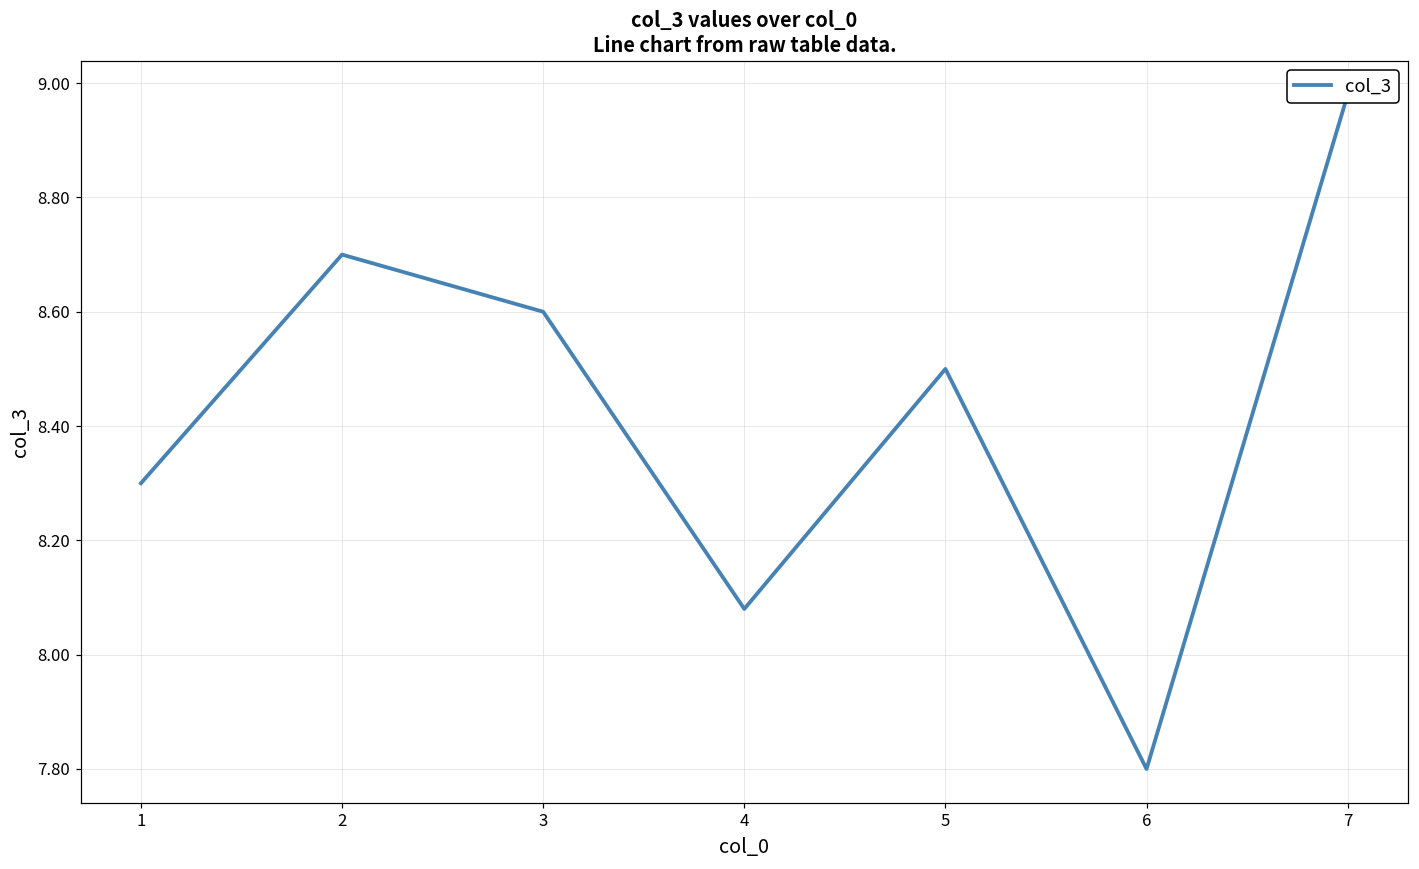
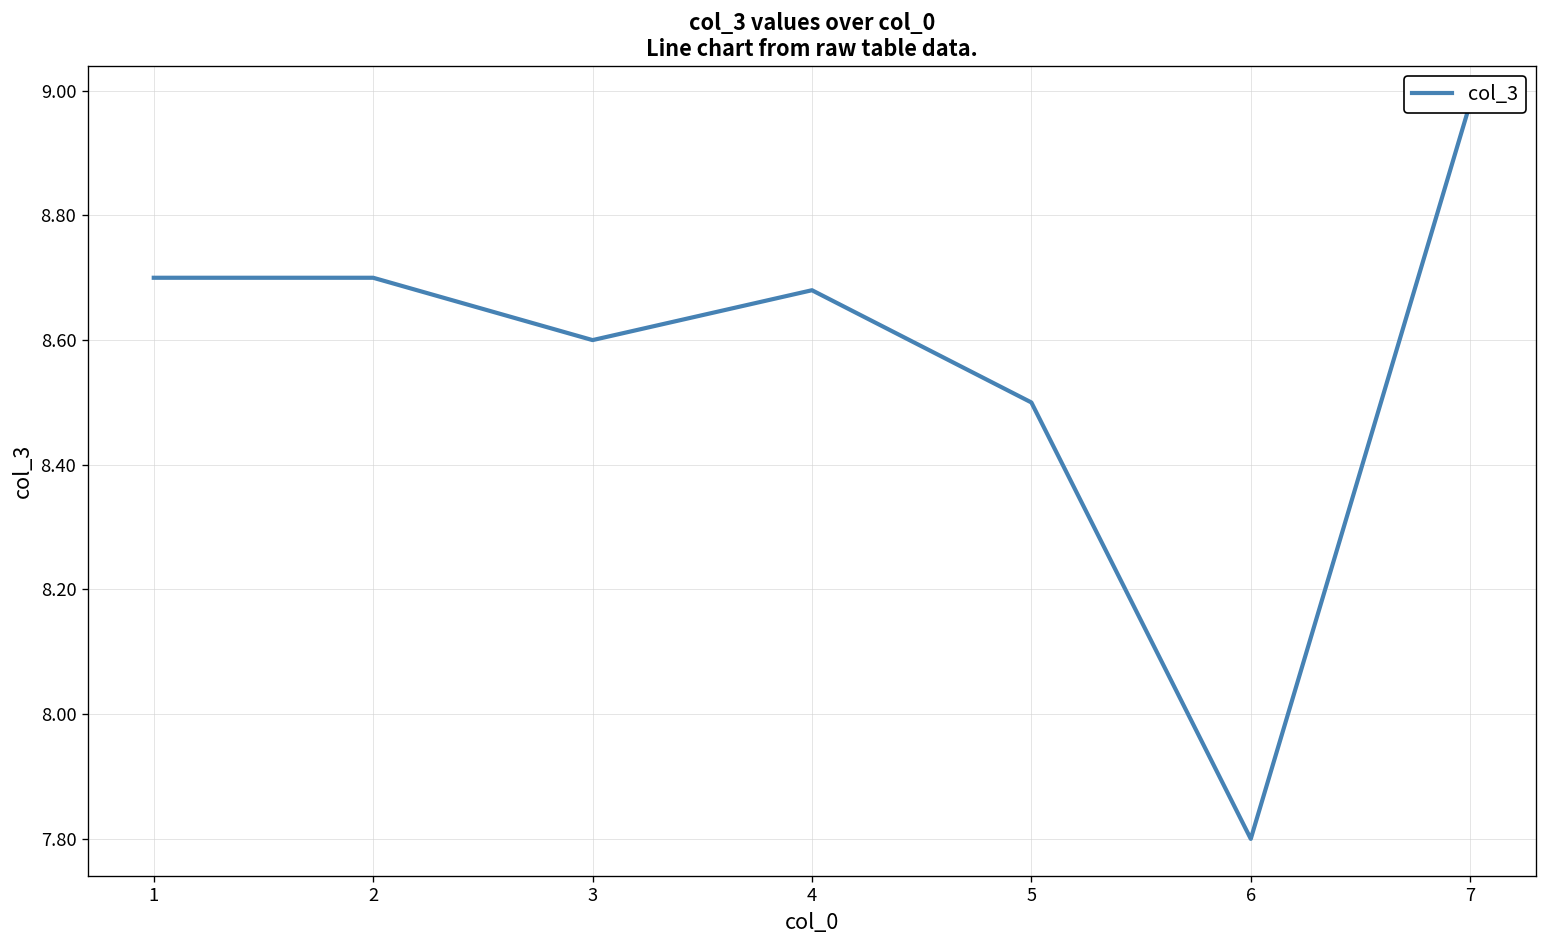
1: 8.3 -> 8.7
4: 8.08 -> 8.68
